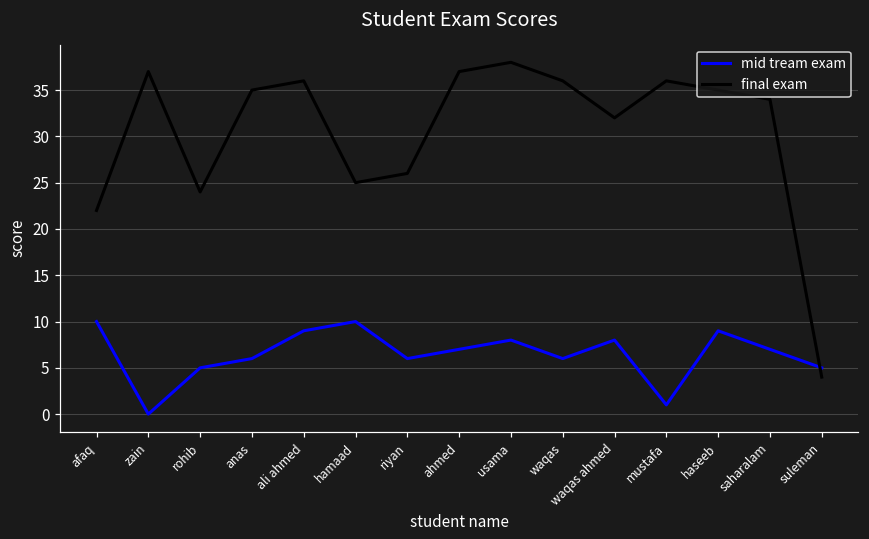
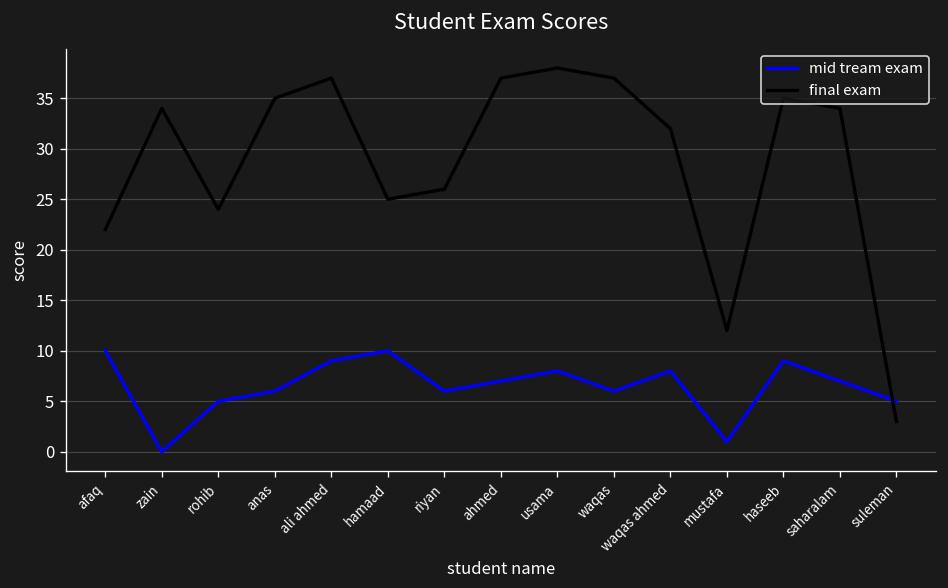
final exam, zain: 37 -> 34
final exam, ali ahmed: 36 -> 37
final exam, waqas: 36 -> 37
final exam, mustafa: 36 -> 12
final exam, suleman: 4 -> 3
